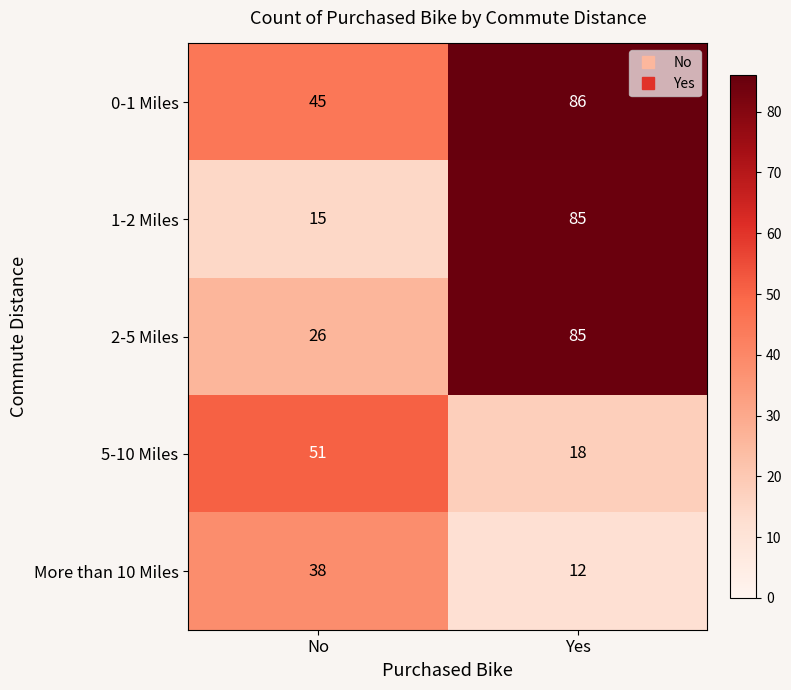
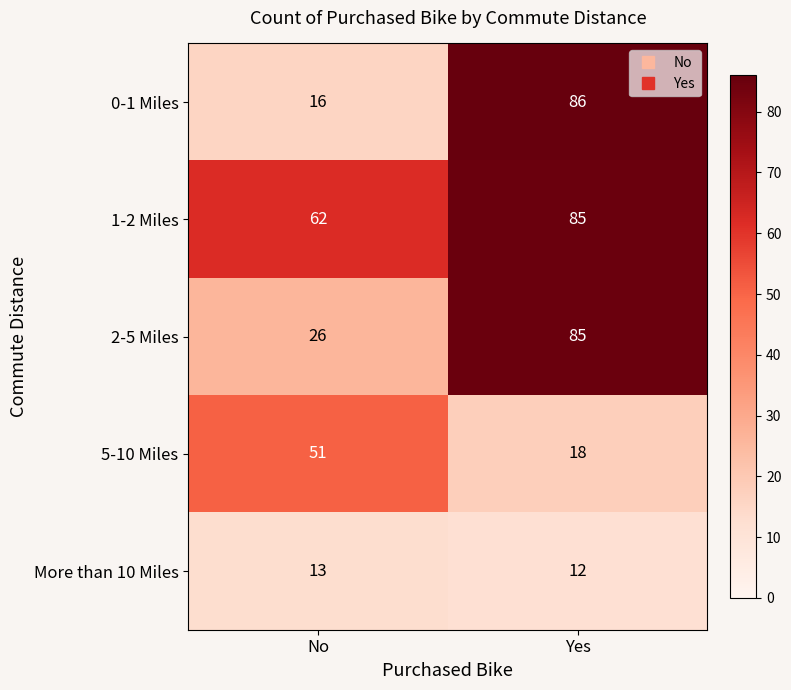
0-1 Miles, No: 45 -> 16
1-2 Miles, No: 15 -> 62
More than 10 Miles, No: 38 -> 13
